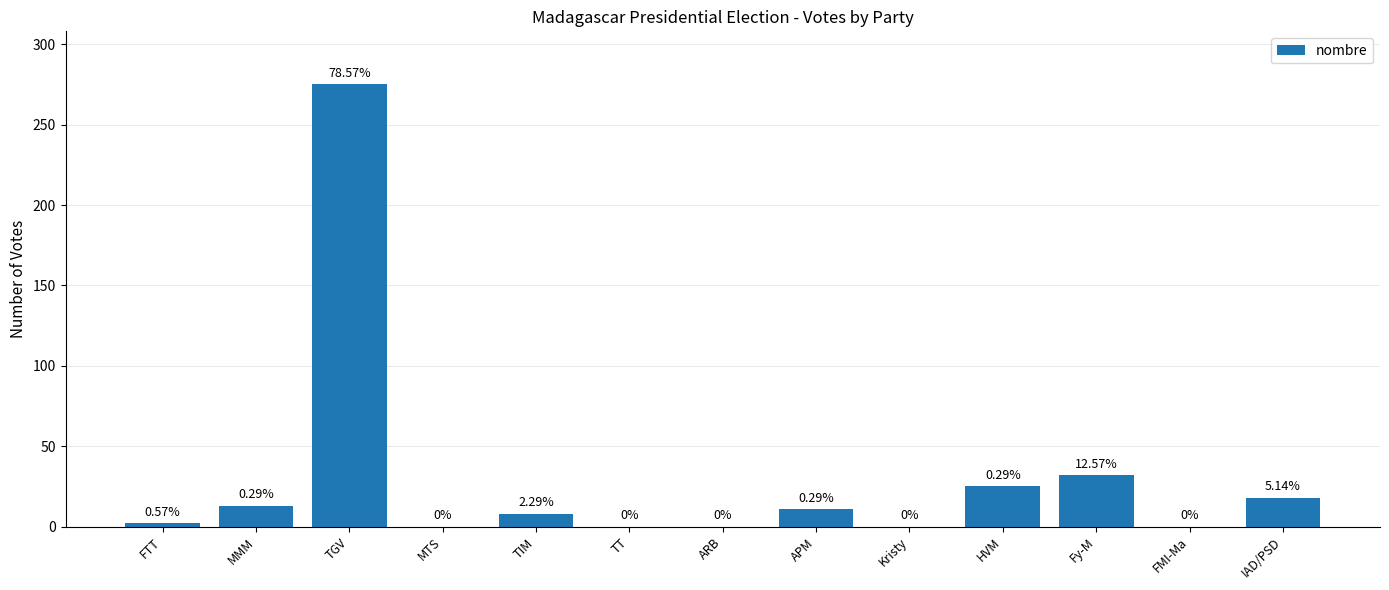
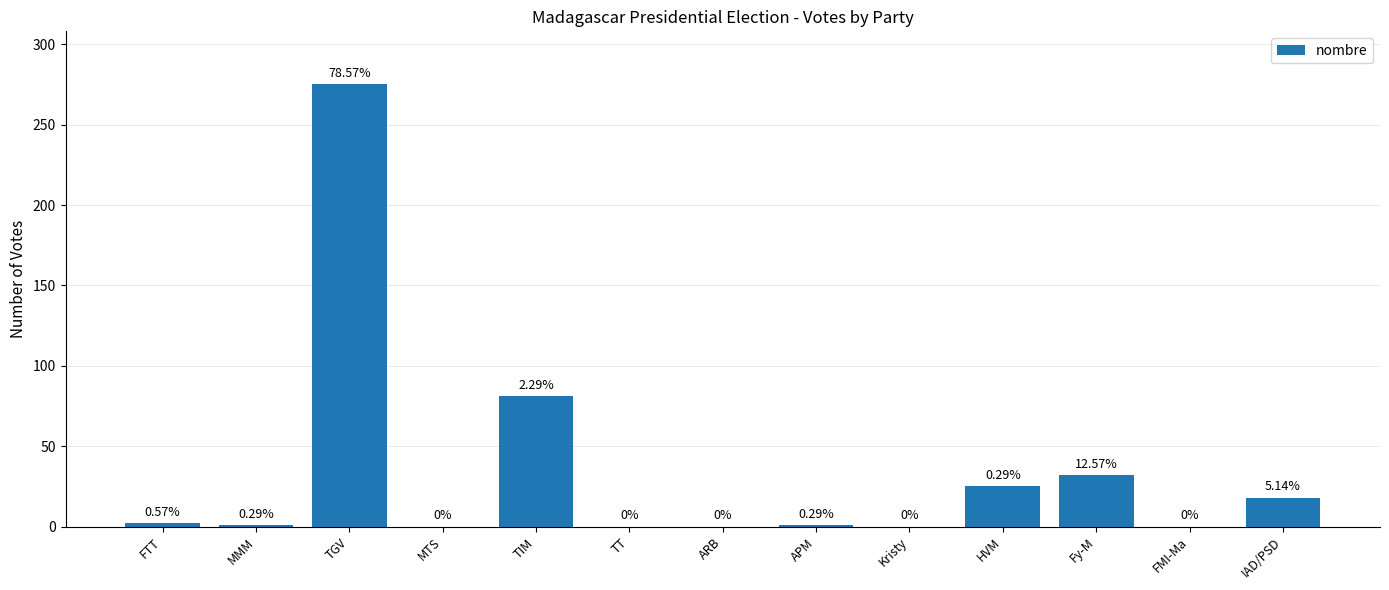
MMM: 13 -> 1
TIM: 8 -> 81
APM: 11 -> 1
